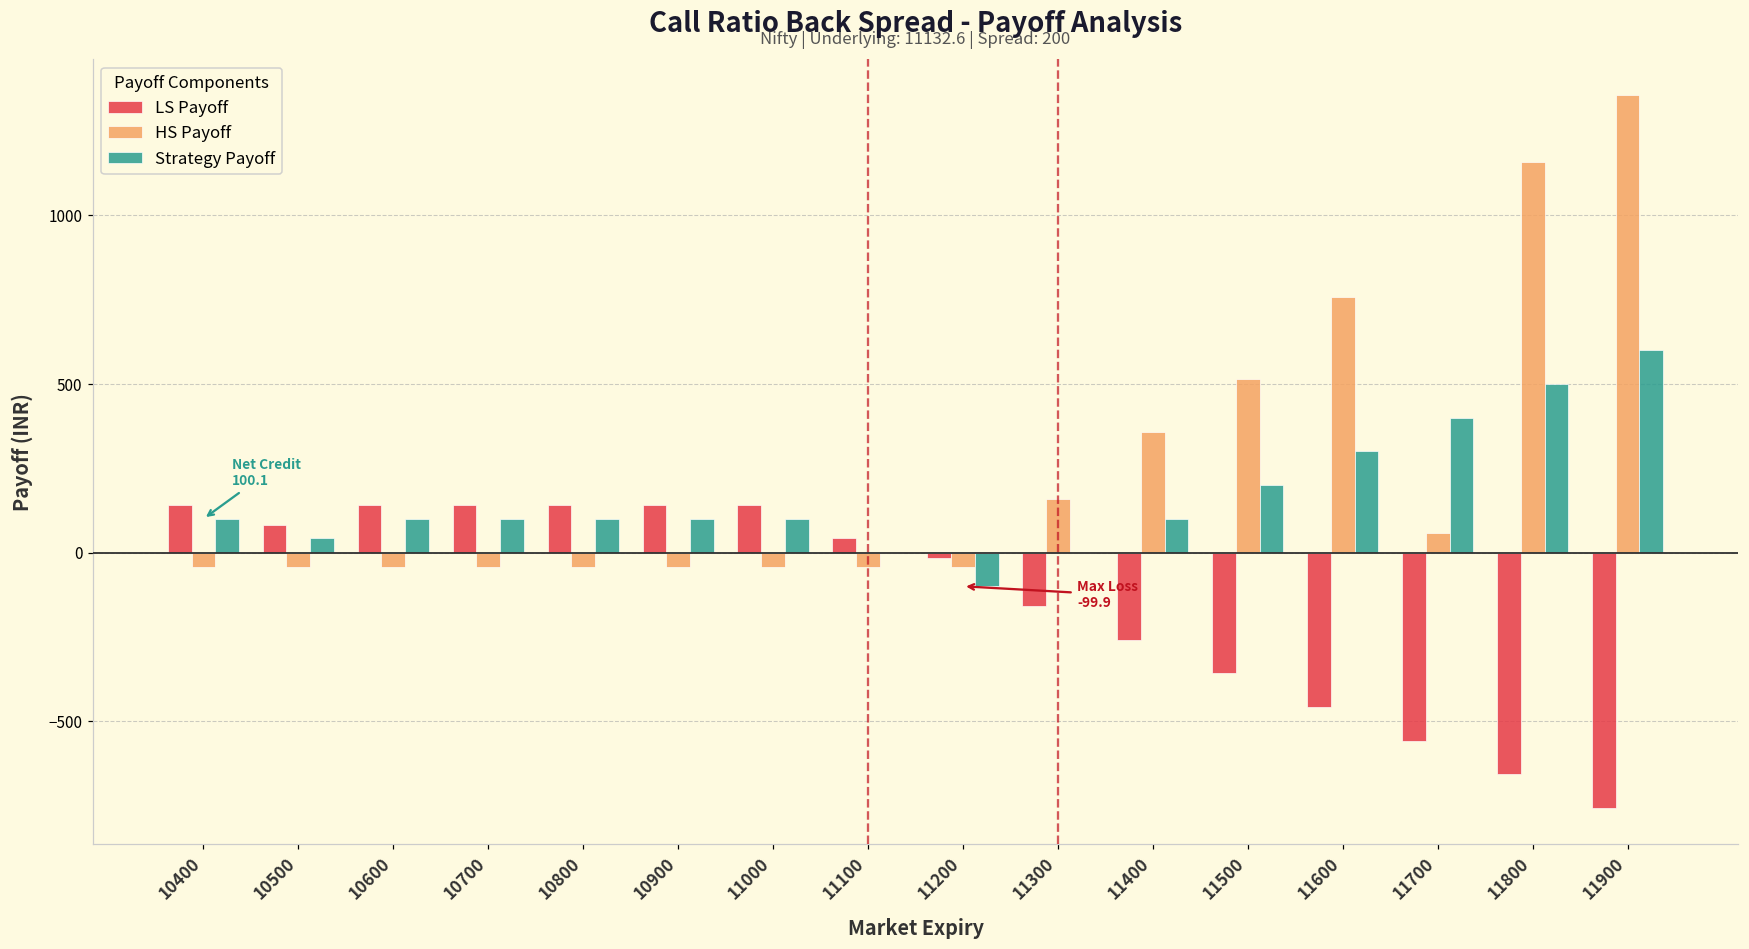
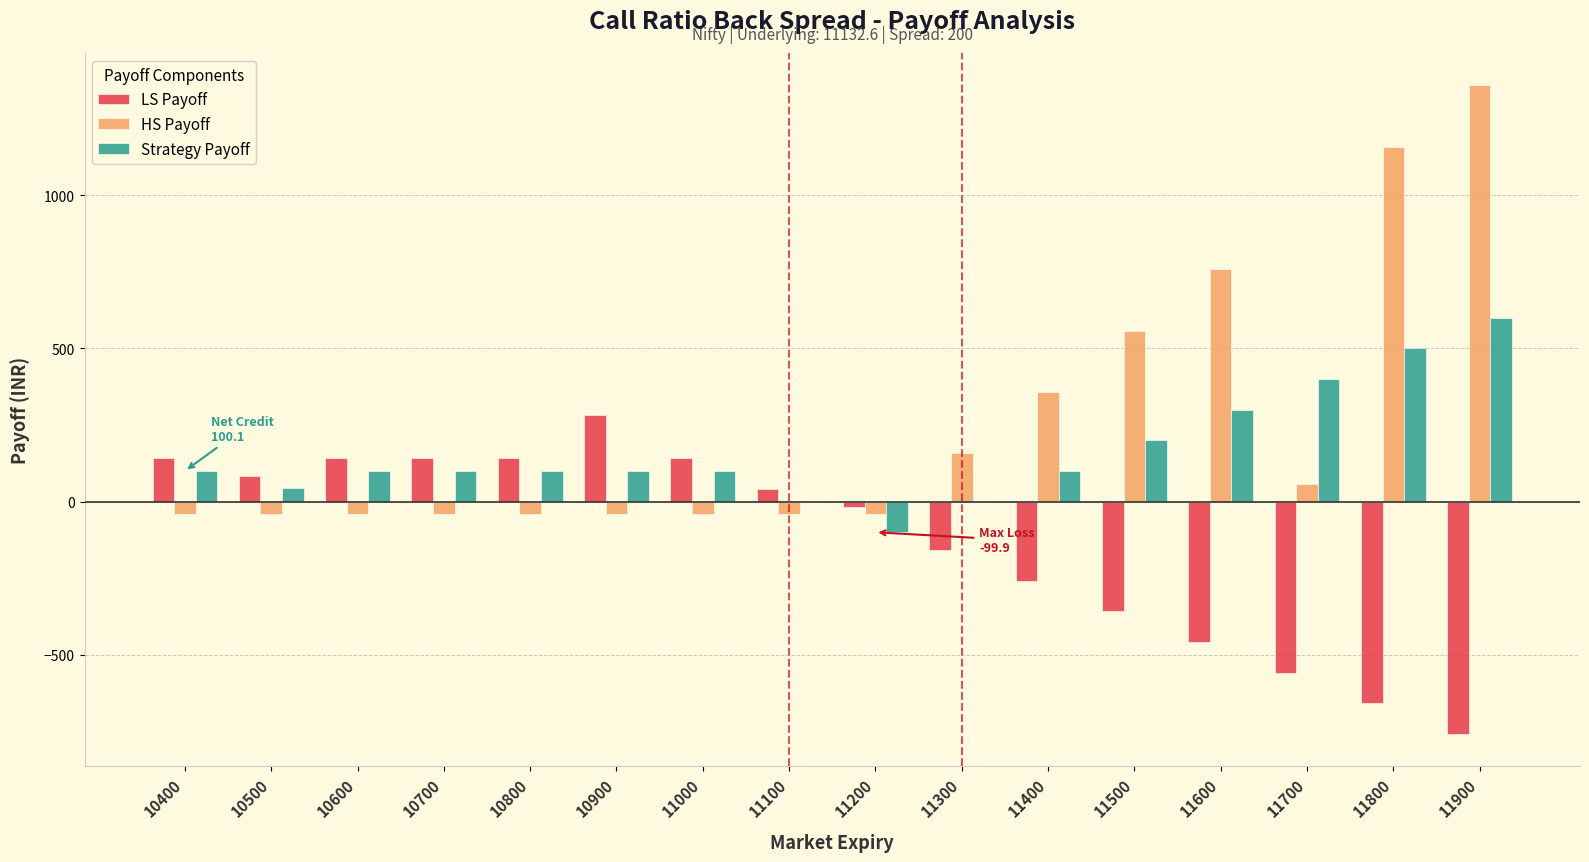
LS Payoff, 10900: 140 -> 280
HS Payoff, 11500: 520 -> 560
